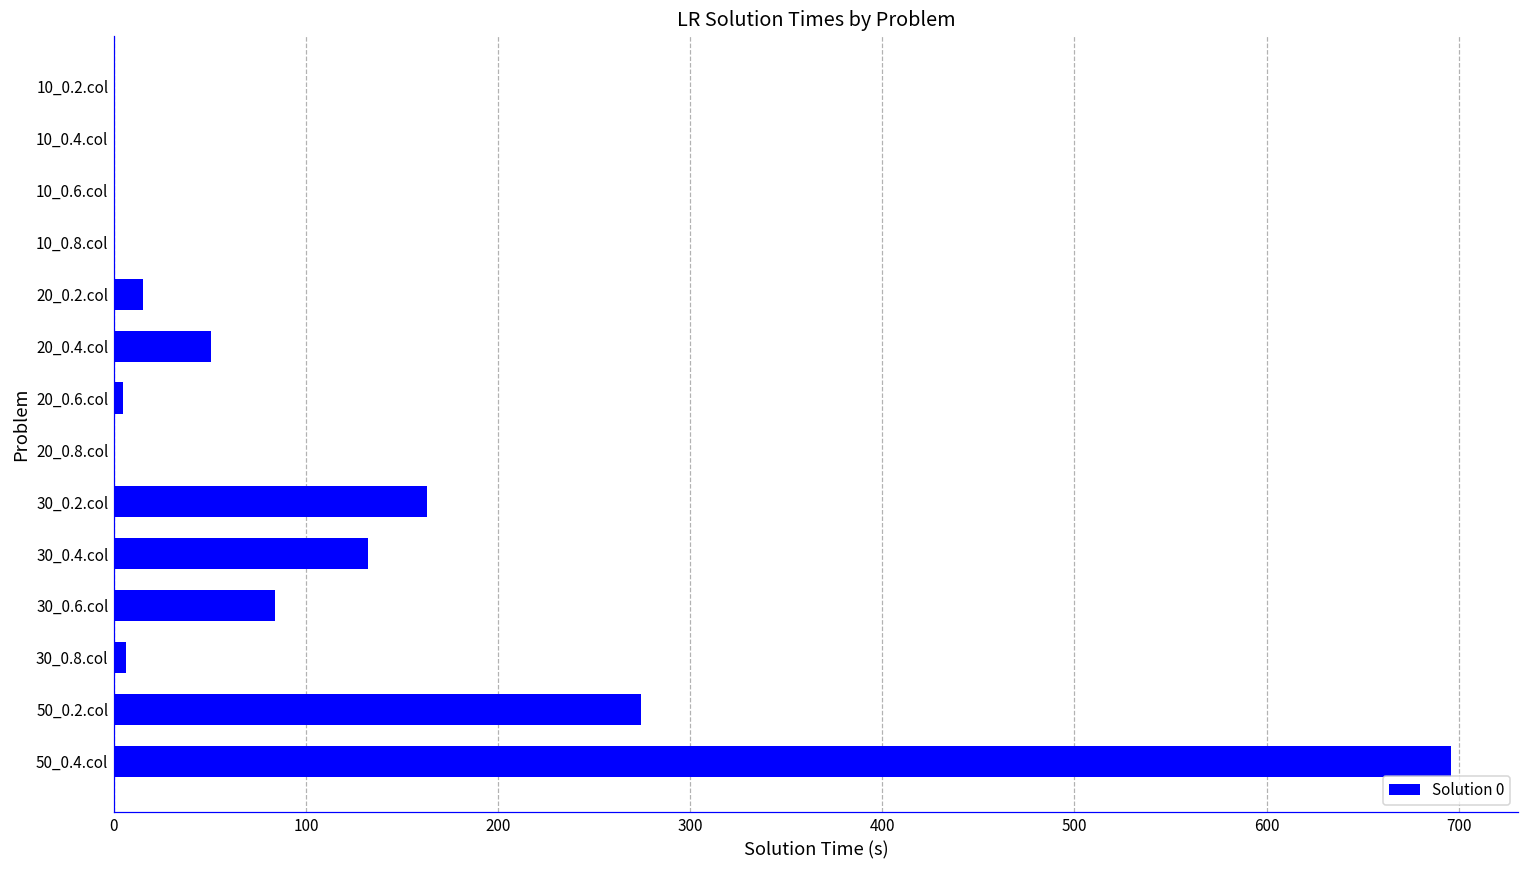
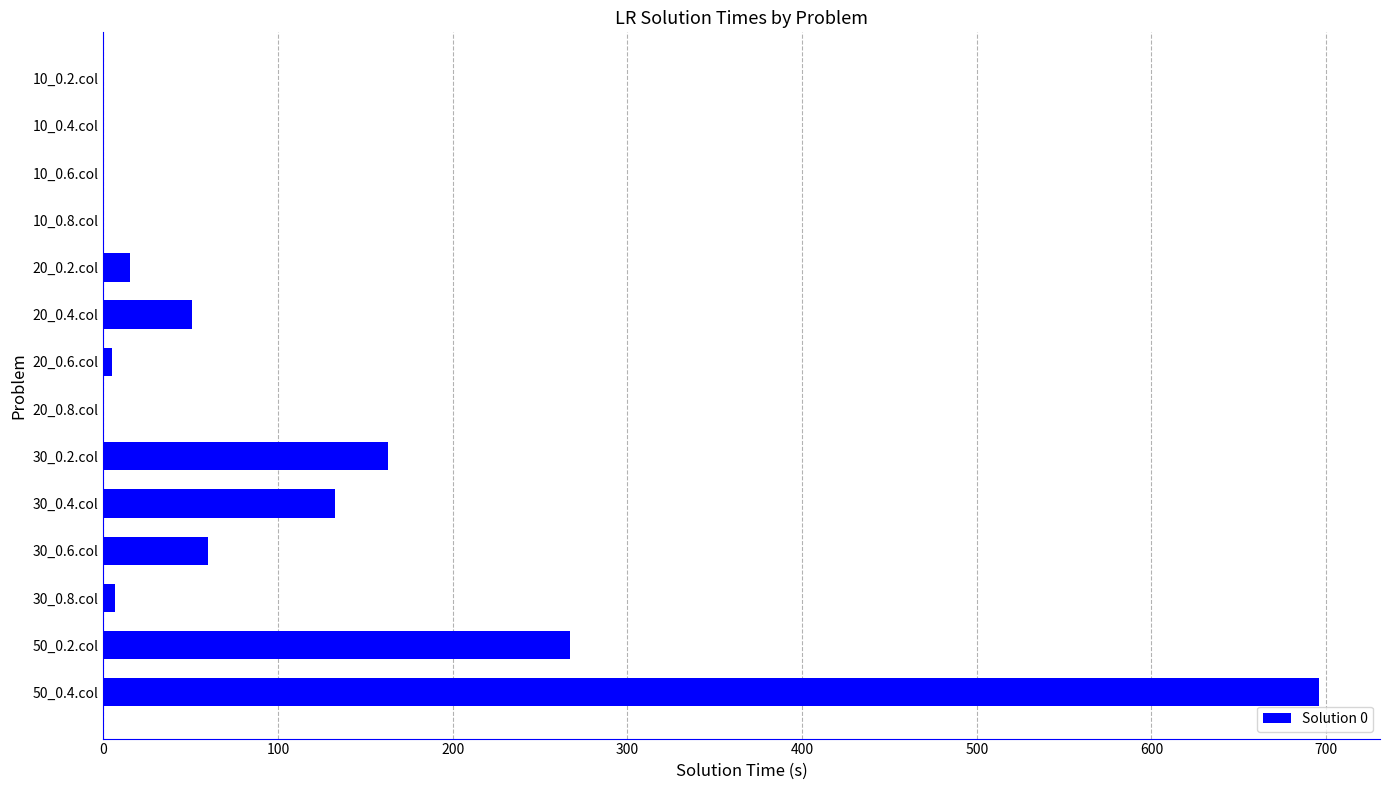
30_0.6.col: 84 -> 60
50_0.2.col: 274 -> 267
